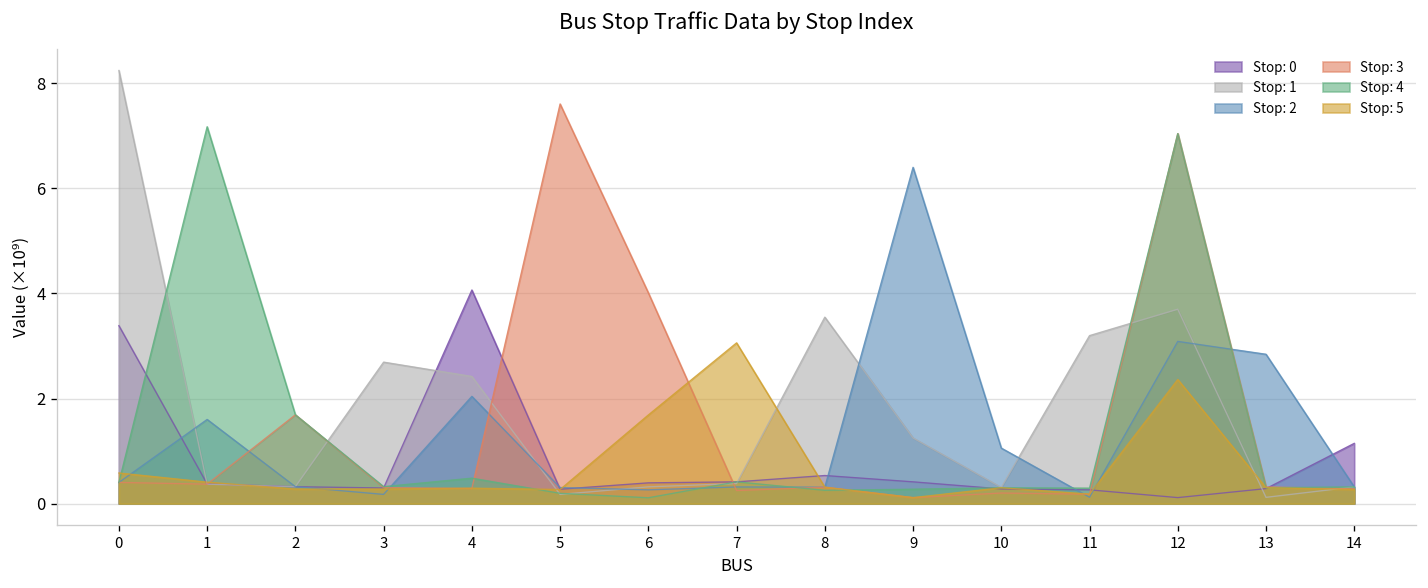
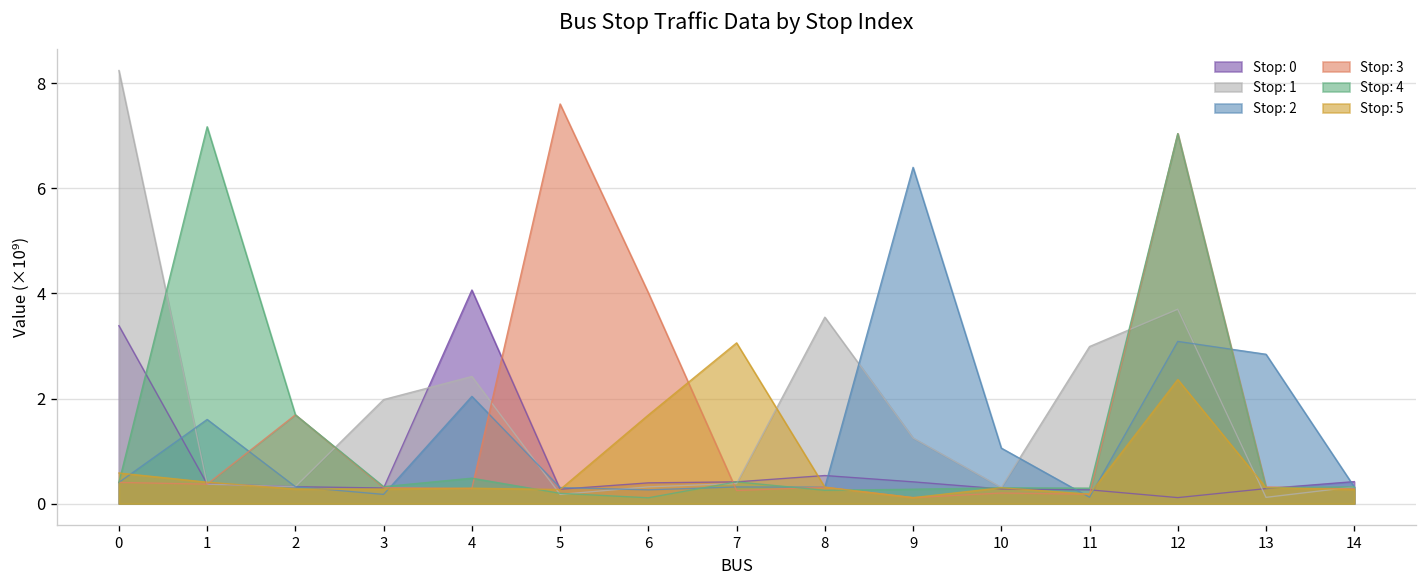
Stop: 1, 3: 2.7 -> 2.0
Stop: 1, 11: 3.2 -> 3.0
Stop: 0, 14: 1.1 -> 0.4
